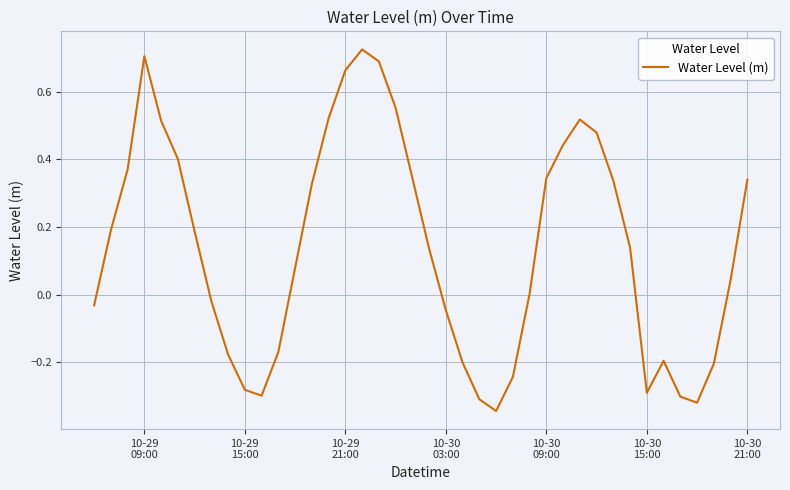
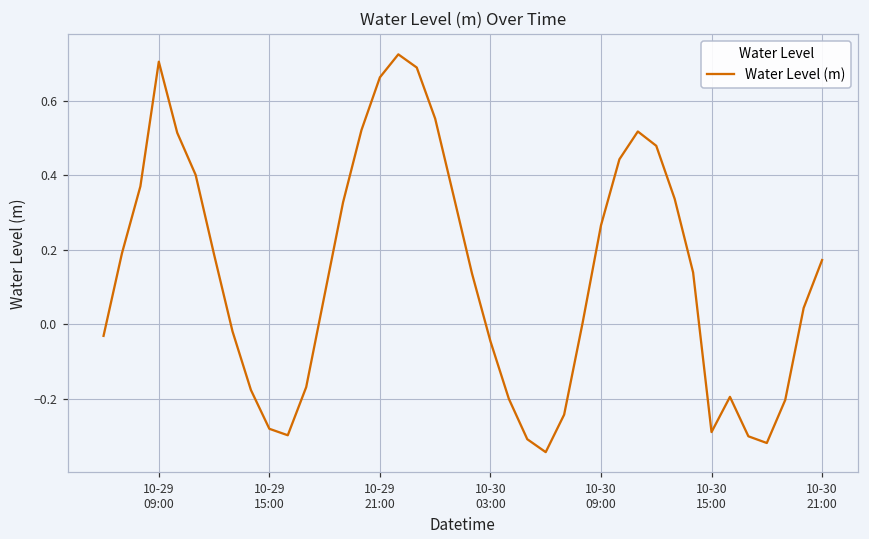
10-30 09:00: 0.34 -> 0.27
10-30 21:00: 0.34 -> 0.17
